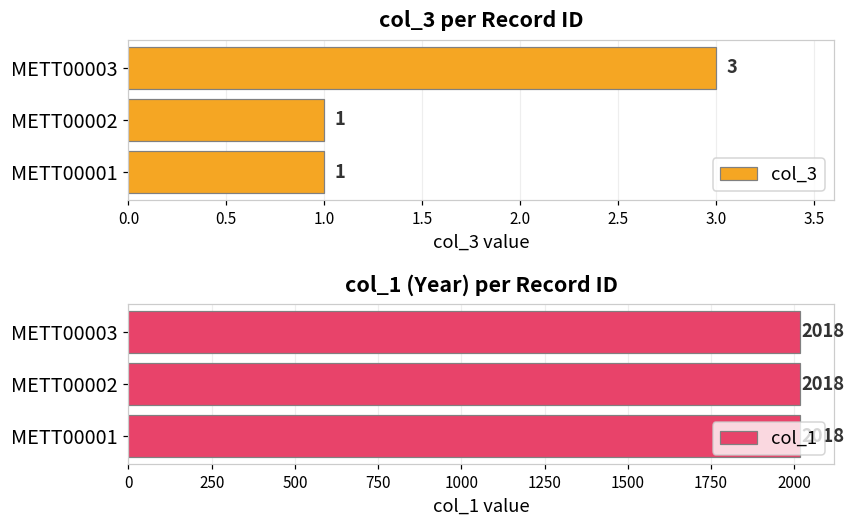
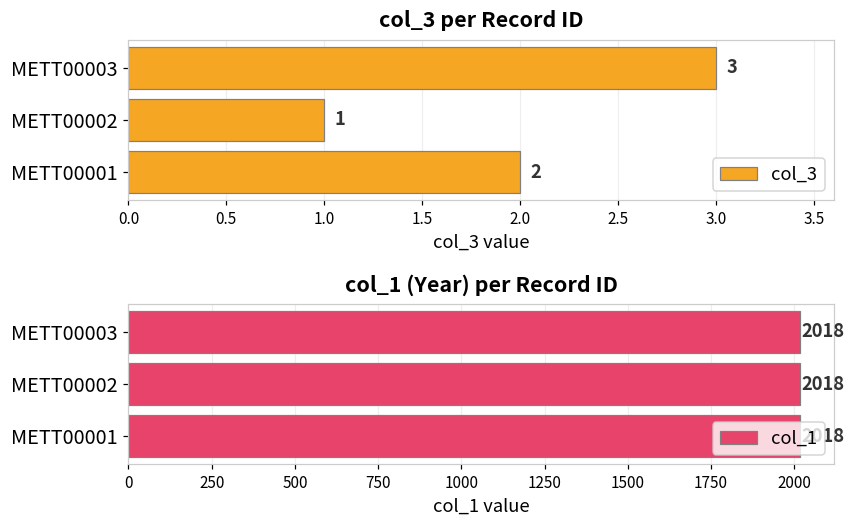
col_3 per Record ID, METT00001: 1 -> 2
